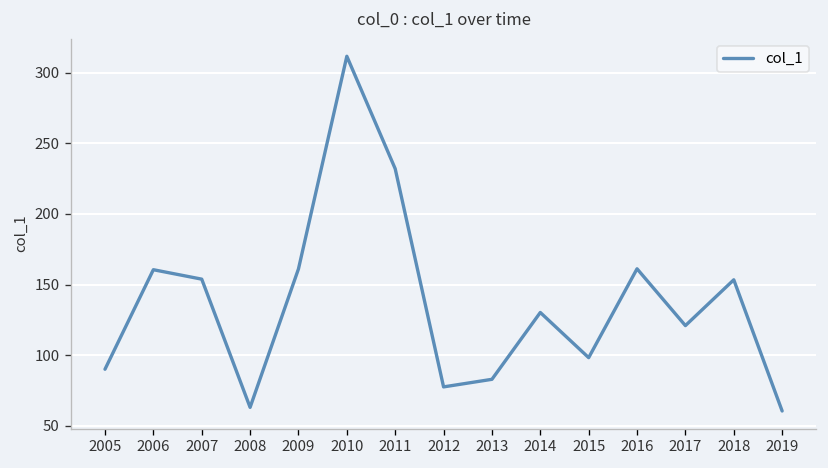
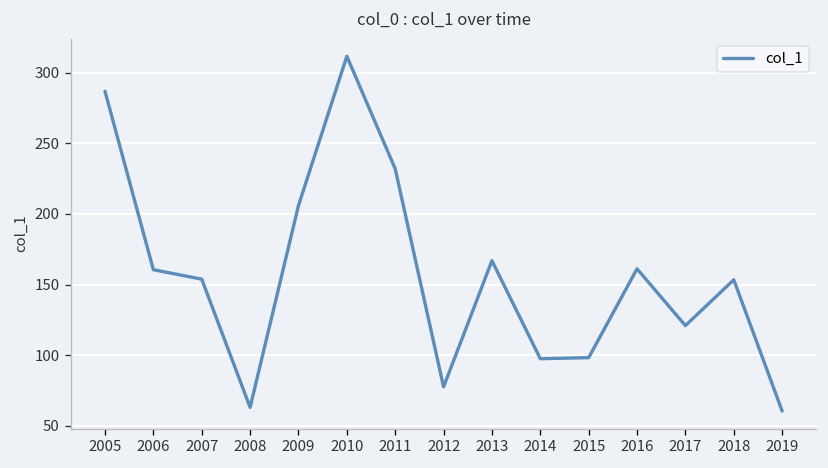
2005: 90 -> 287
2009: 161 -> 206
2013: 83 -> 167
2014: 130 -> 98
